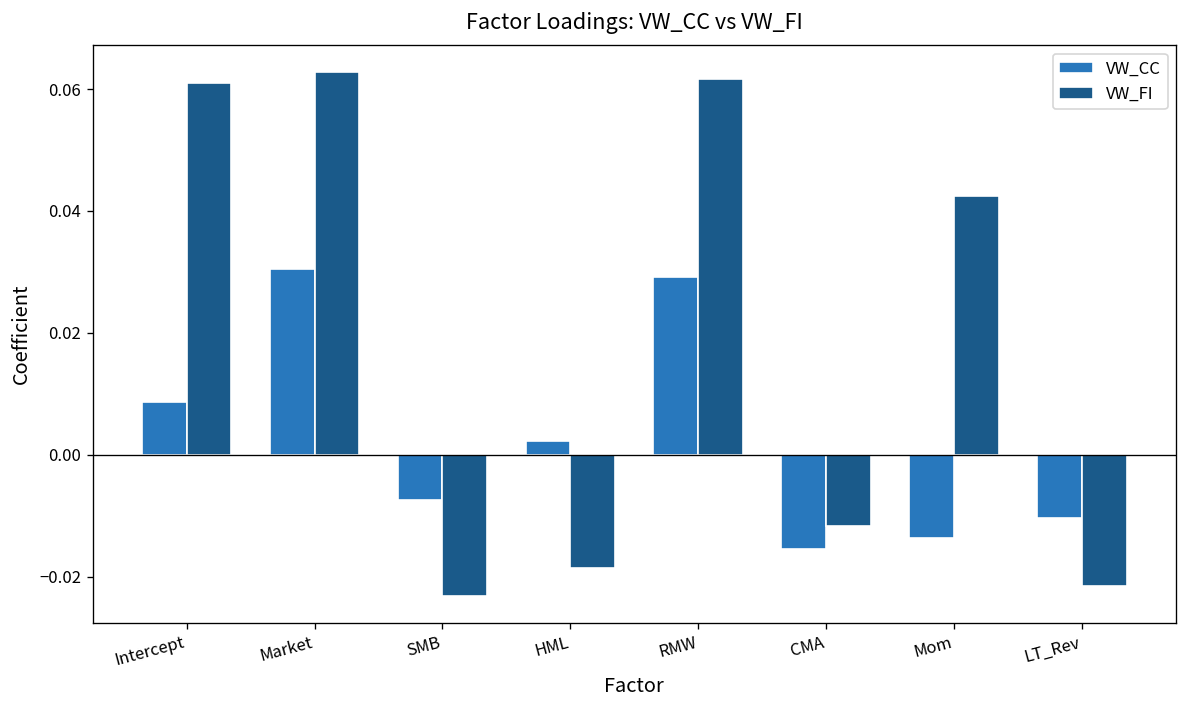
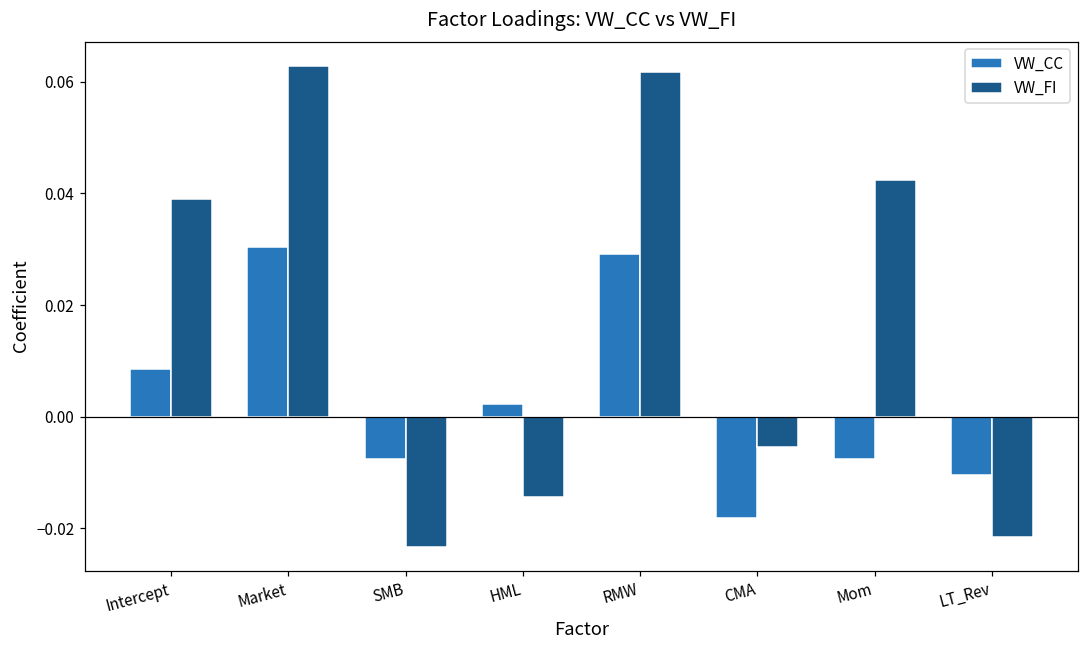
VW_FI, Intercept: 0.061 -> 0.039
VW_FI, HML: -0.019 -> -0.014
VW_CC, CMA: -0.015 -> -0.018
VW_FI, CMA: -0.012 -> -0.005
VW_CC, Mom: -0.014 -> -0.007
